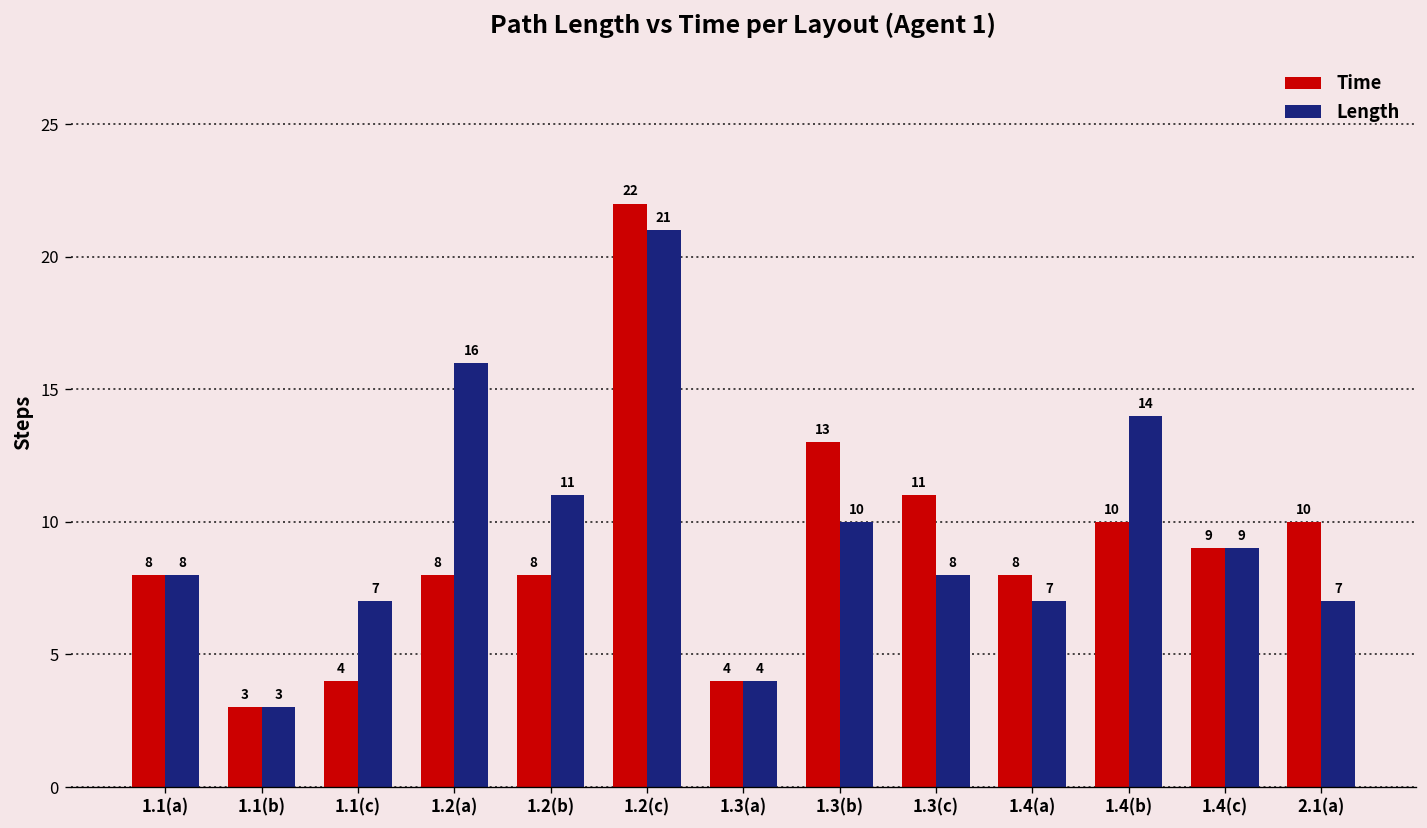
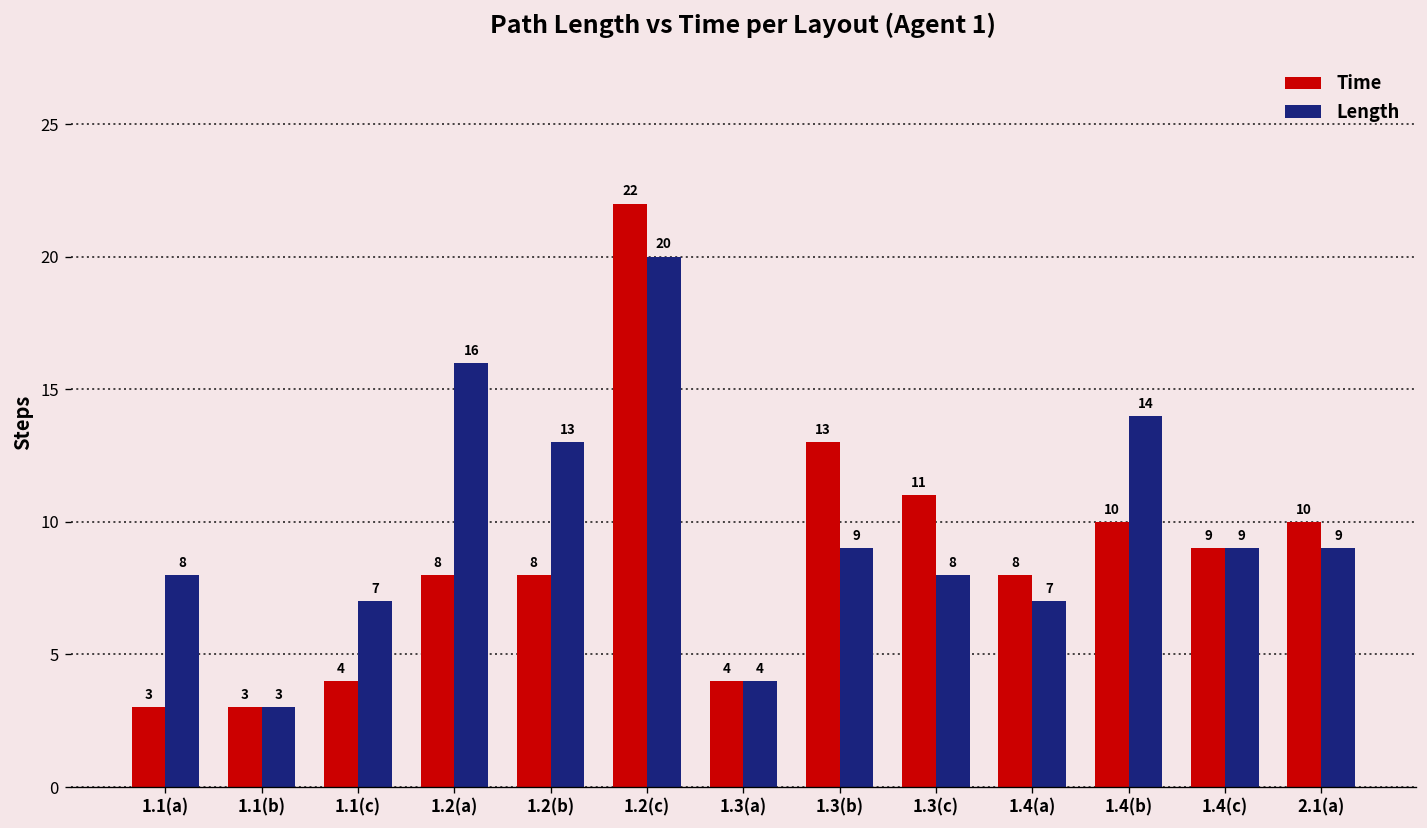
Time, 1.1(a): 8 -> 3
Length, 1.2(b): 11 -> 13
Length, 1.2(c): 21 -> 20
Length, 1.3(b): 10 -> 9
Length, 2.1(a): 7 -> 9
